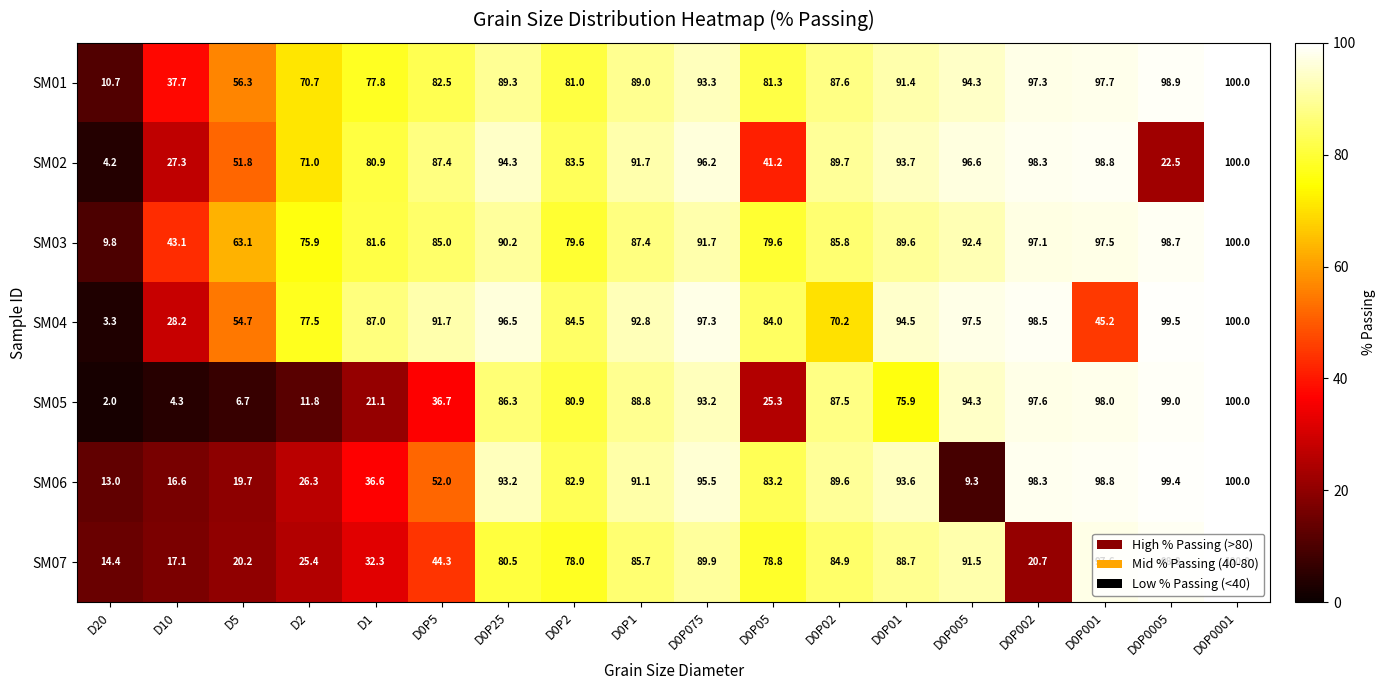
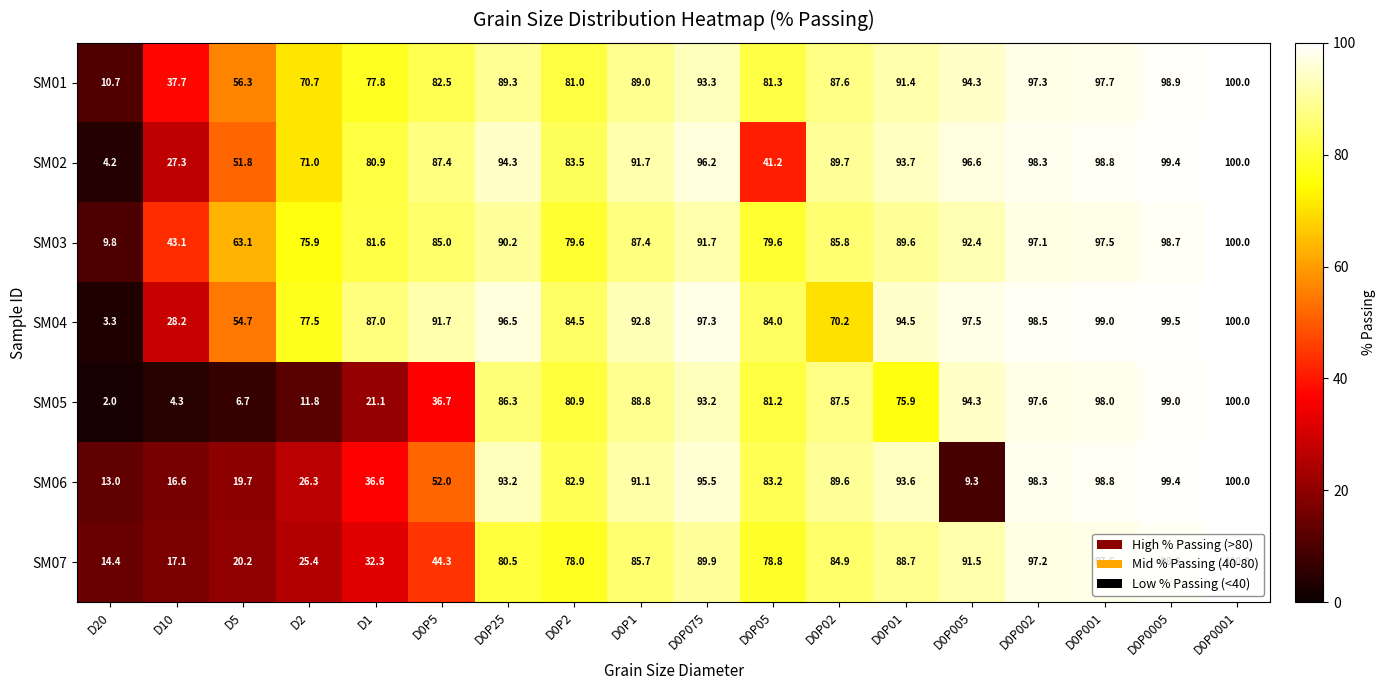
SM02, D0P0005: 22.5 -> 99.4
SM04, D0P001: 45.2 -> 99.0
SM05, D0P05: 25.3 -> 81.2
SM07, D0P002: 20.7 -> 97.2
